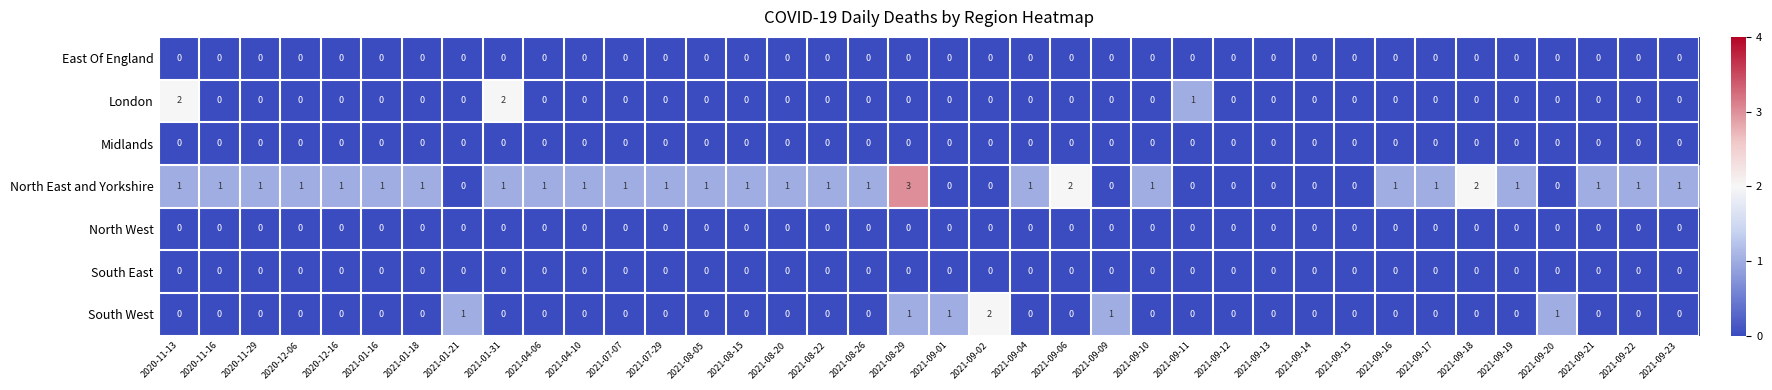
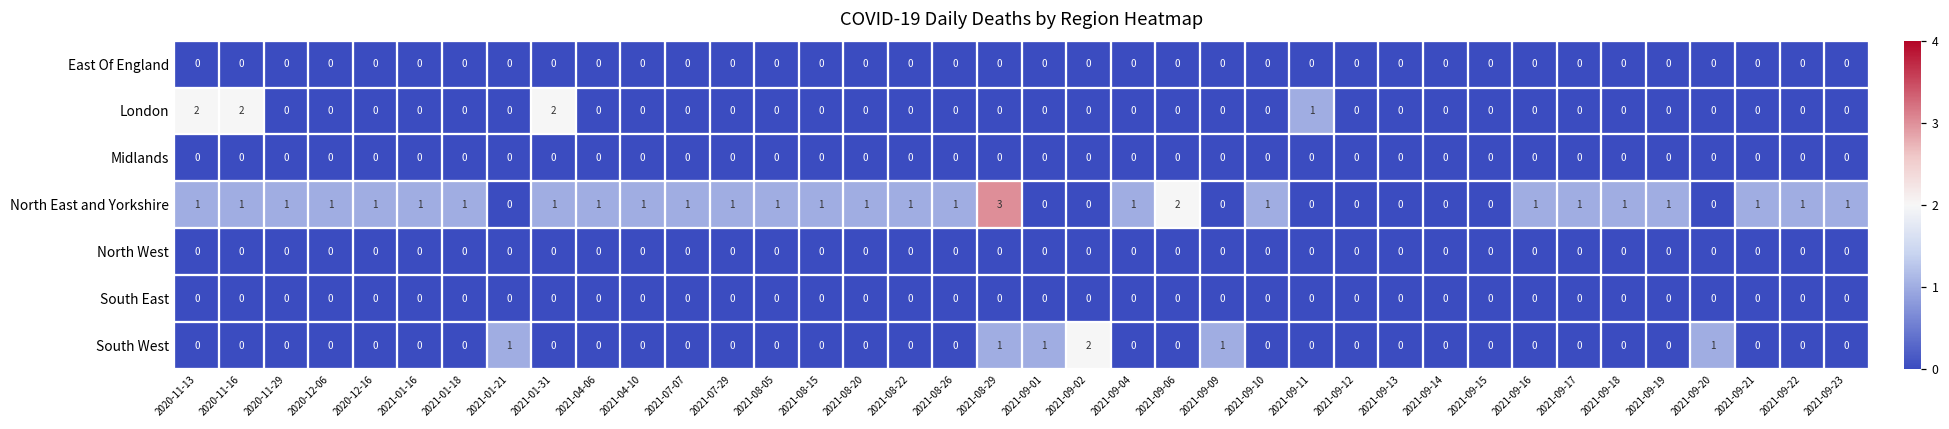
London, 2020-11-16: 0 -> 2
North East and Yorkshire, 2021-09-18: 2 -> 1
